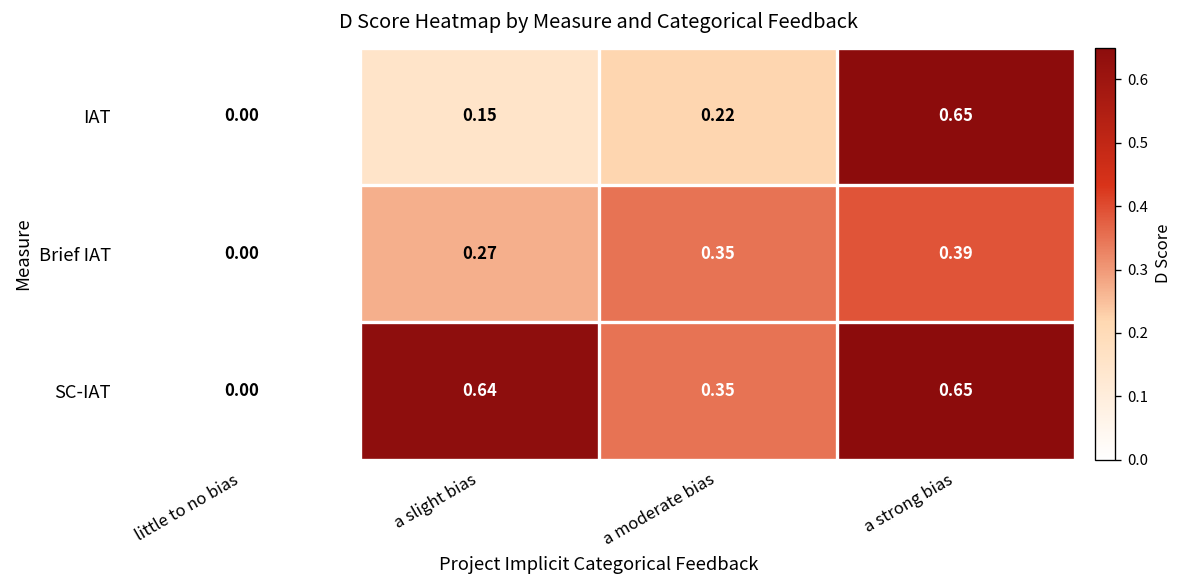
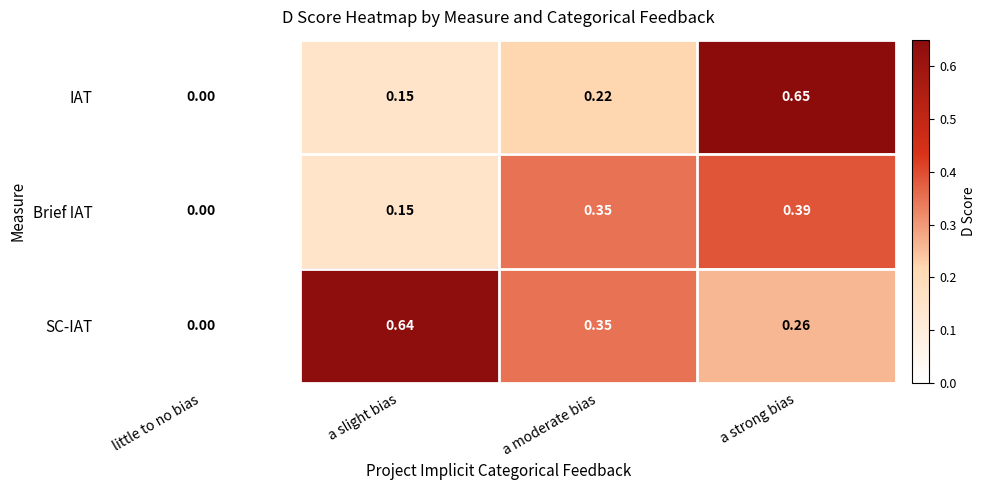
Brief IAT, a slight bias: 0.27 -> 0.15
SC-IAT, a strong bias: 0.65 -> 0.26
